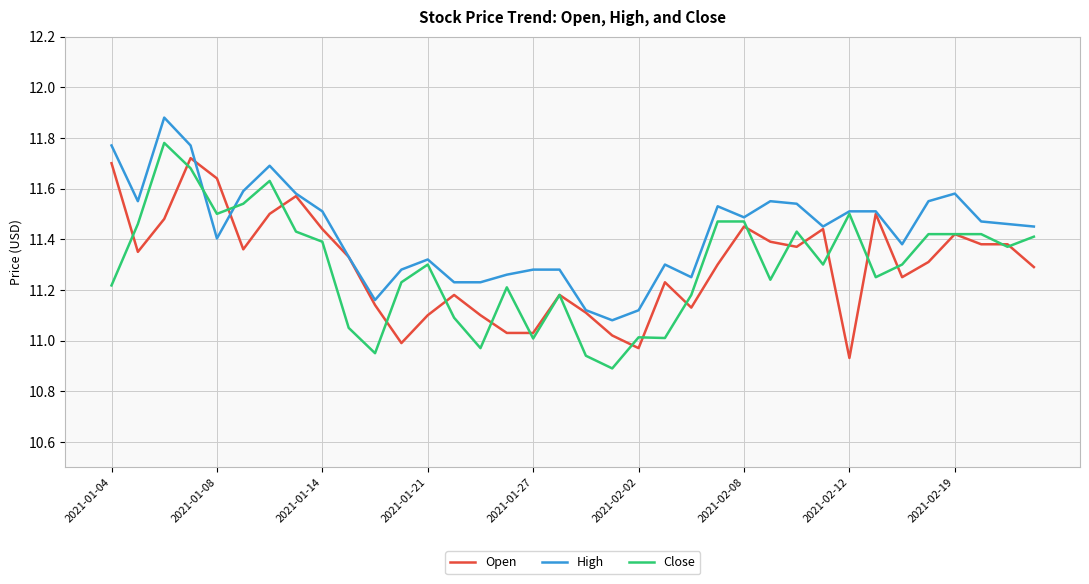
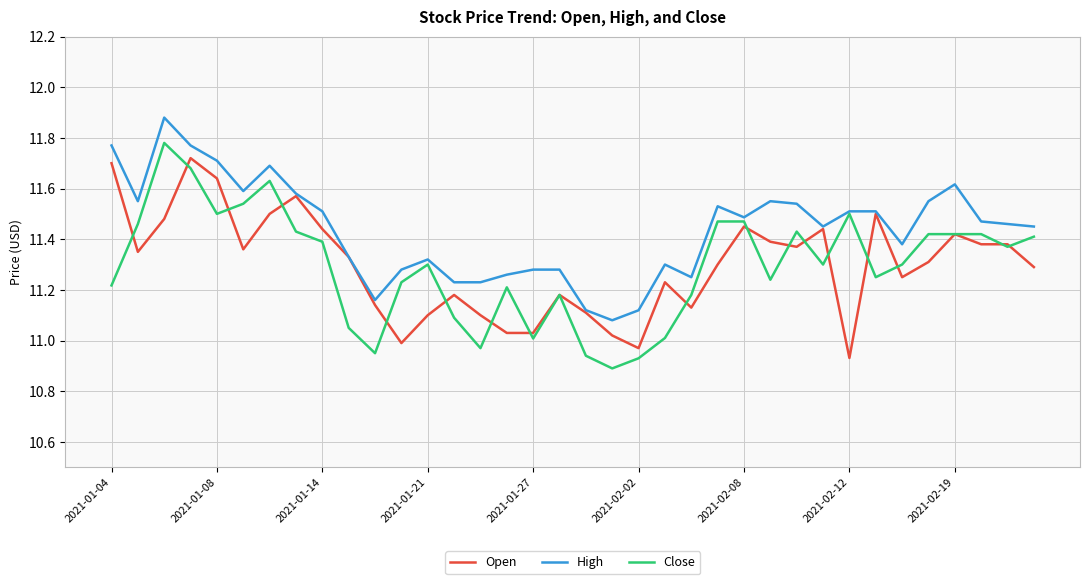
High, 2021-01-08: 11.40 -> 11.71
Close, 2021-02-02: 11.01 -> 10.93
High, 2021-02-19: 11.58 -> 11.62
